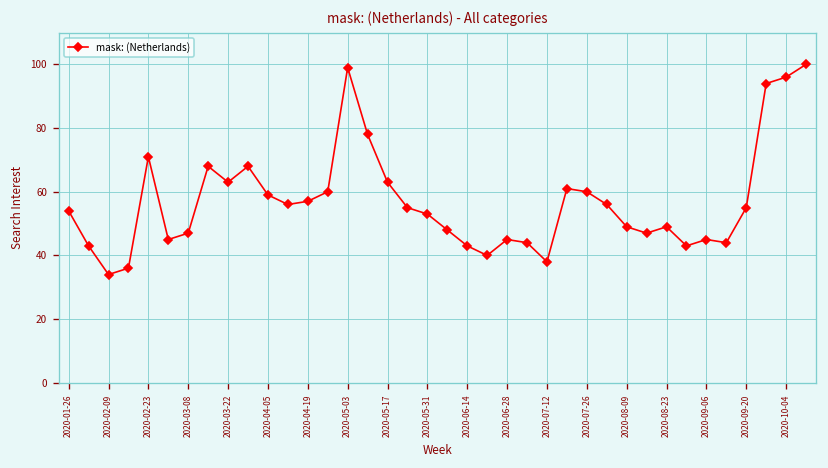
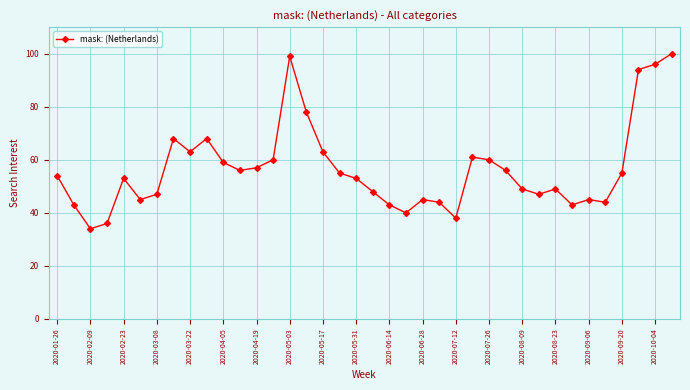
2020-02-23: 71 -> 53
